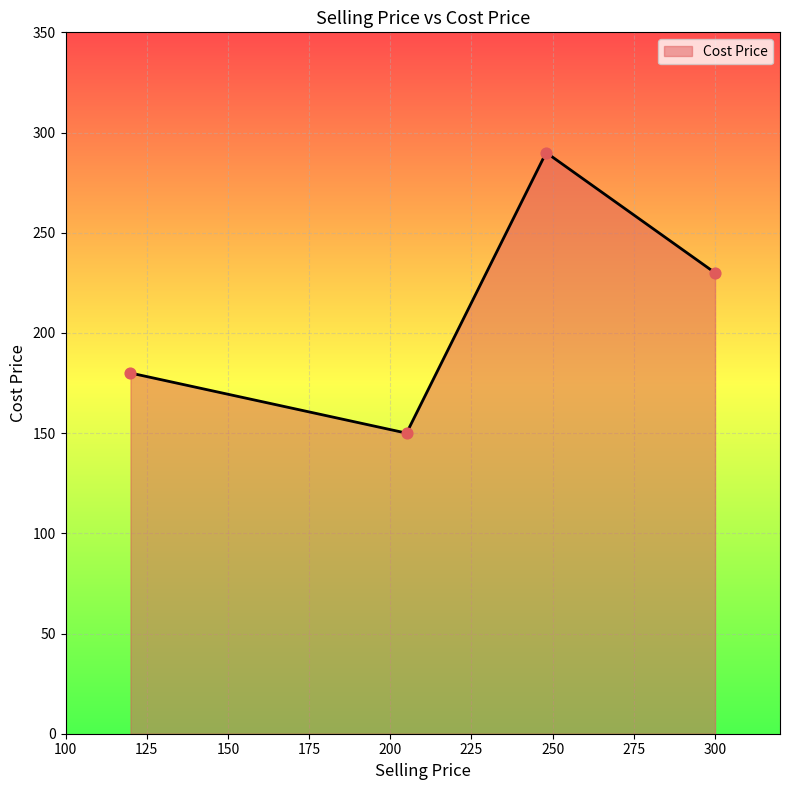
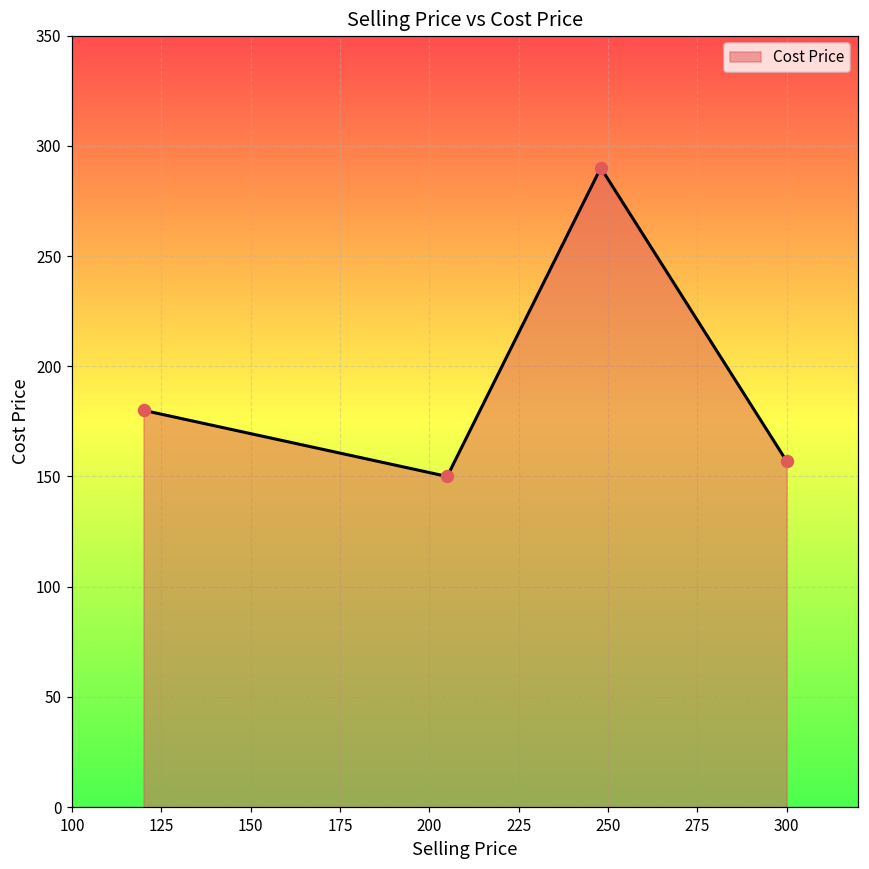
300: 230 -> 157
